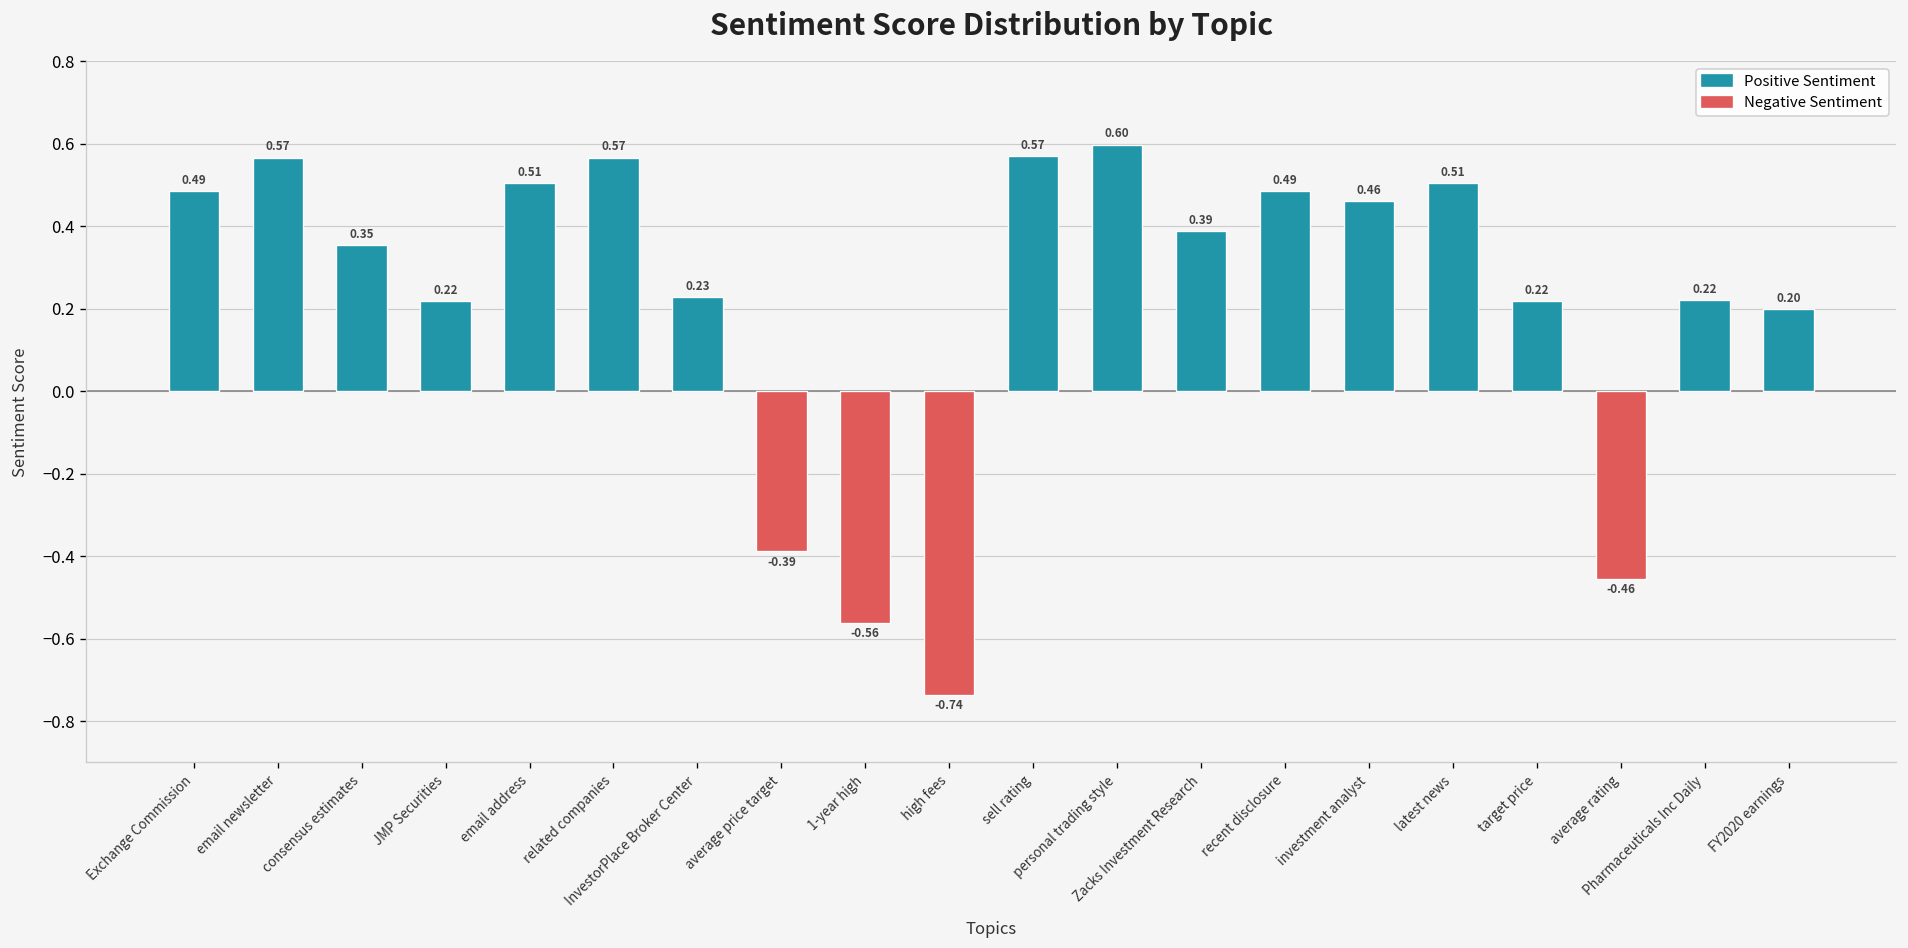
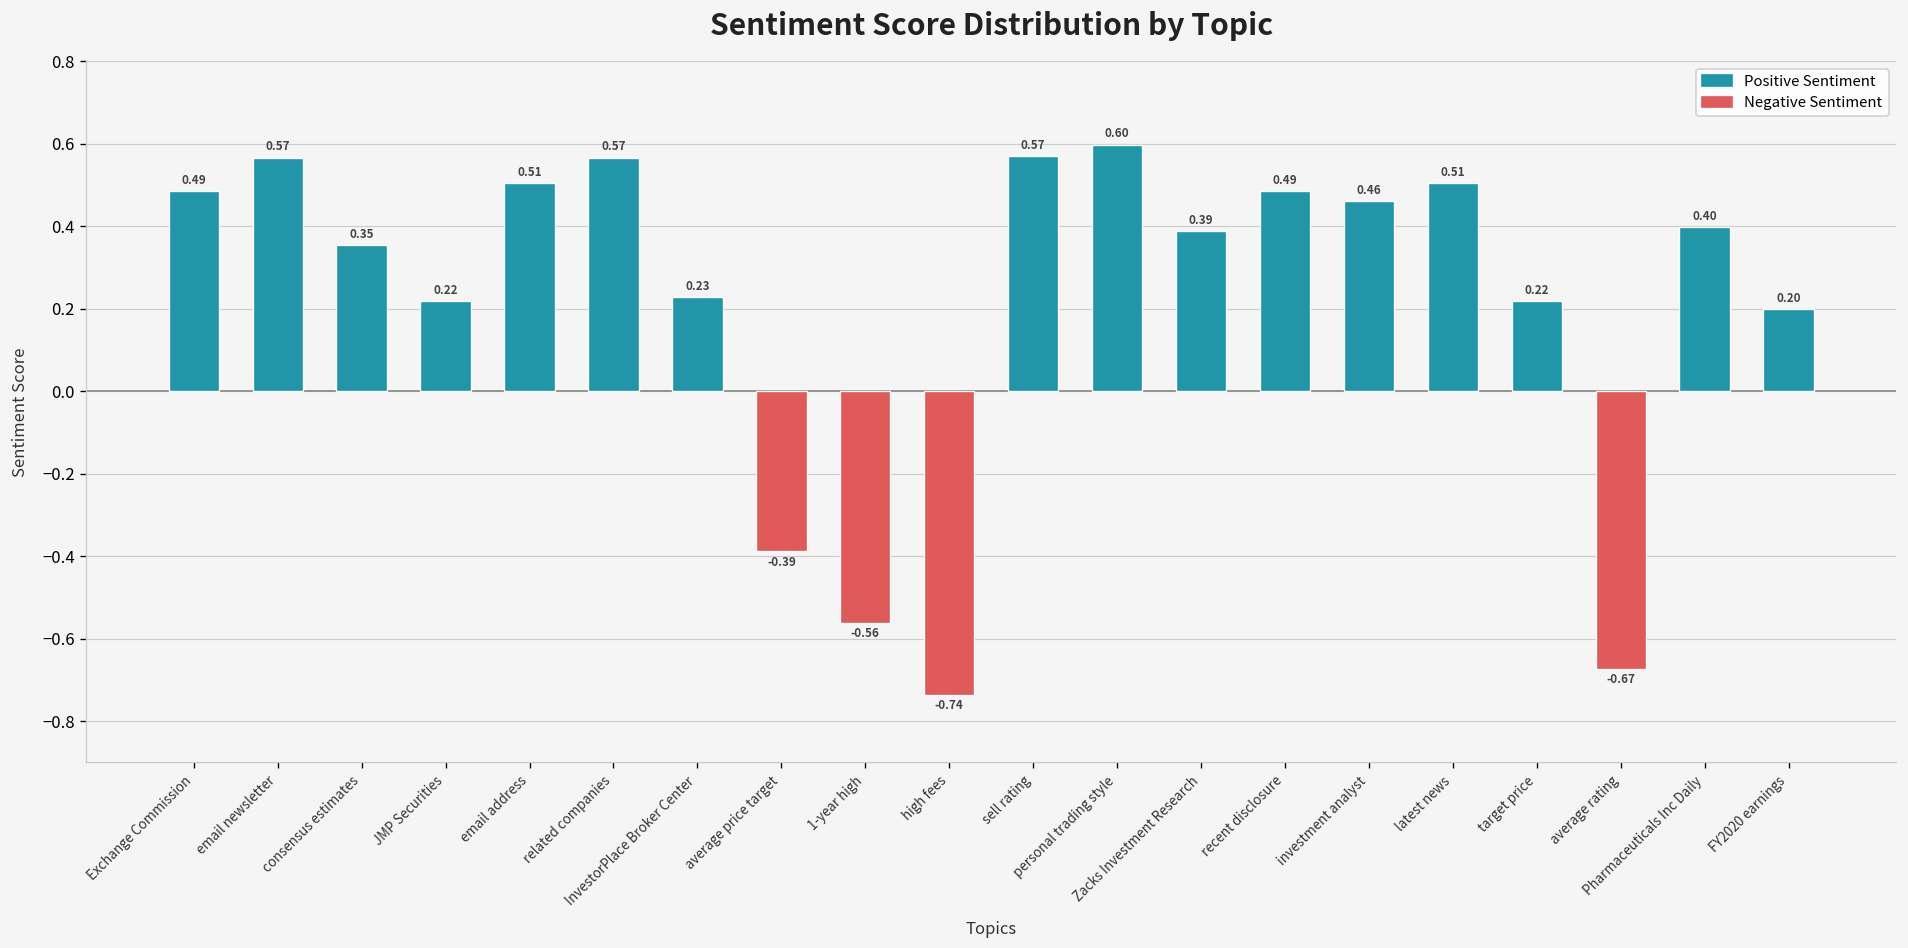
Negative Sentiment, average rating: -0.46 -> -0.67
Positive Sentiment, Pharmaceuticals Inc Daily: 0.22 -> 0.40
